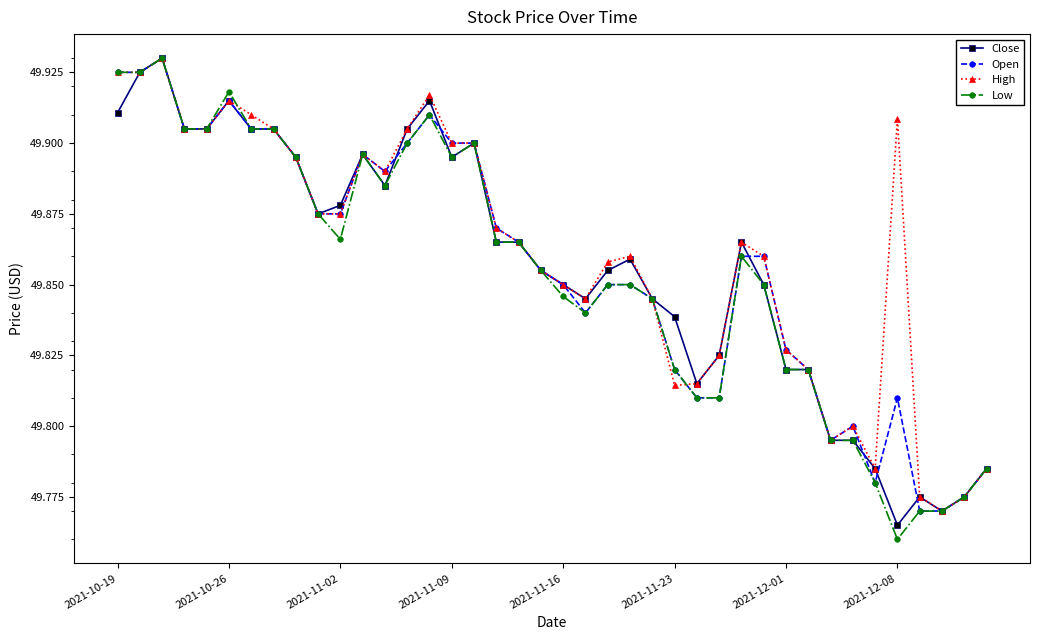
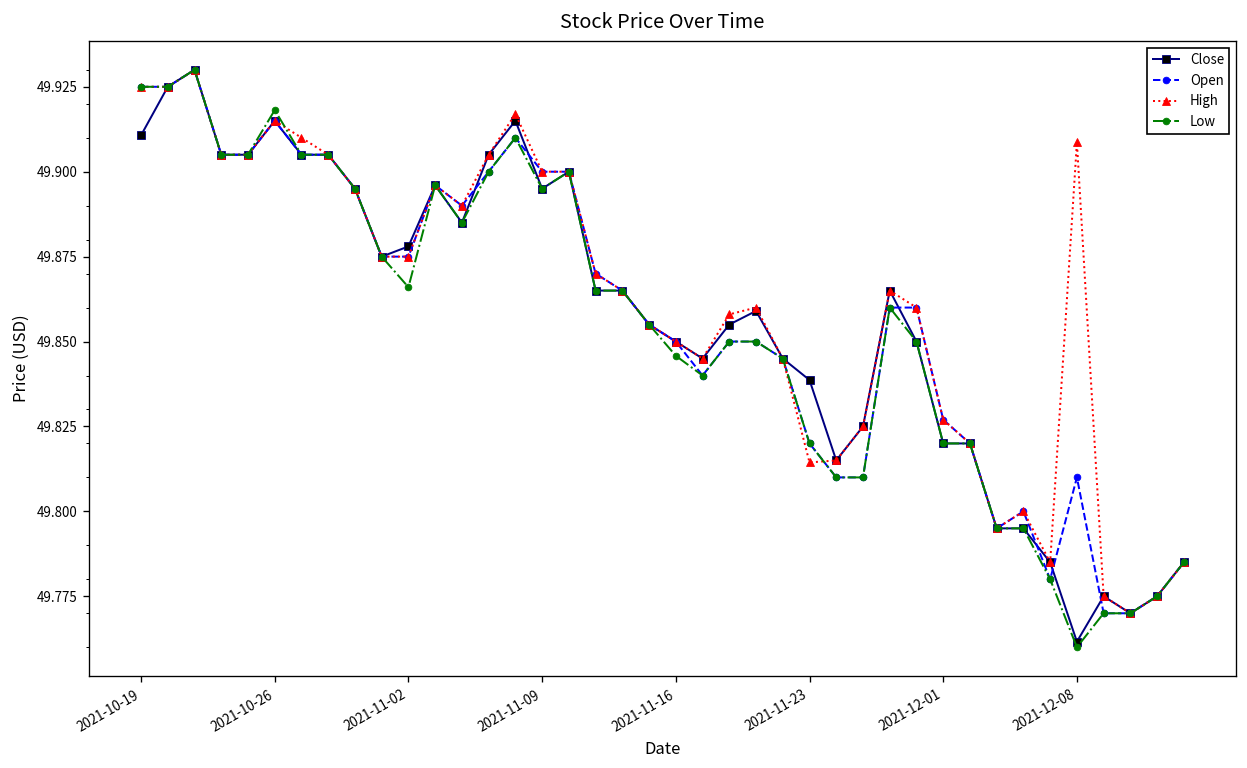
Close, 2021-12-08: 49.765 -> 49.762
